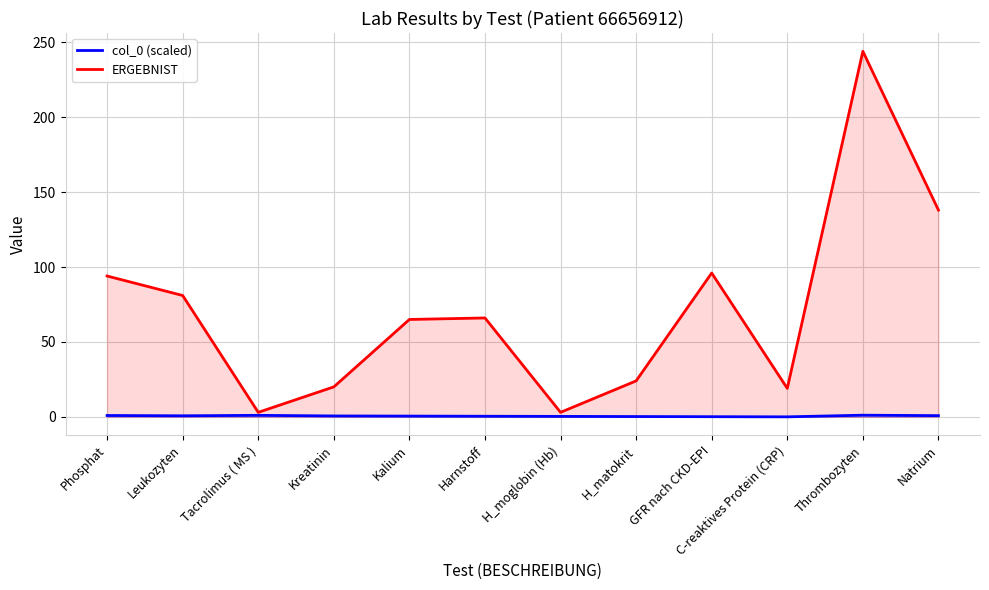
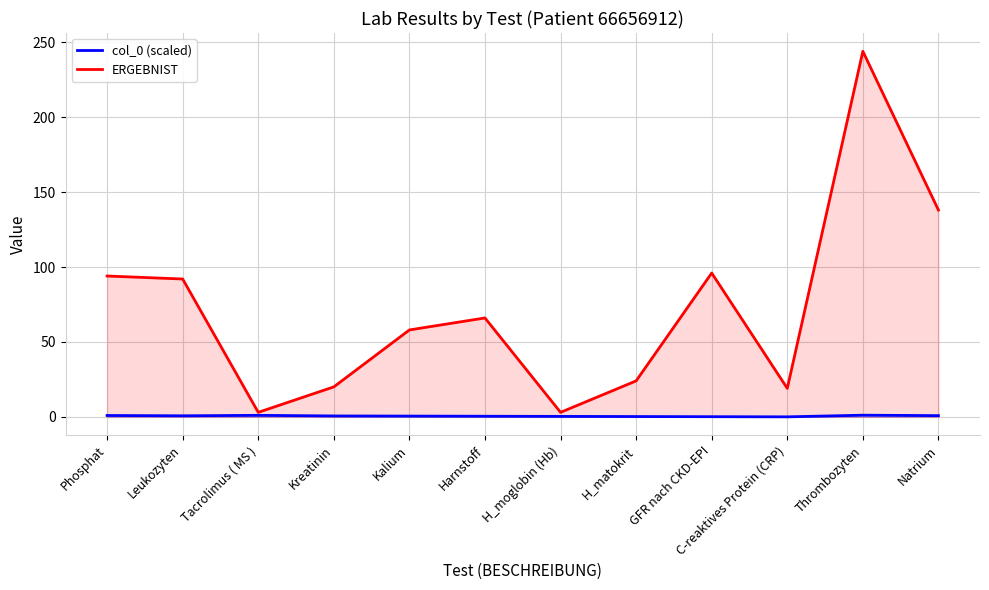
ERGEBNIST, Leukozyten: 81 -> 92
ERGEBNIST, Kalium: 65 -> 58
